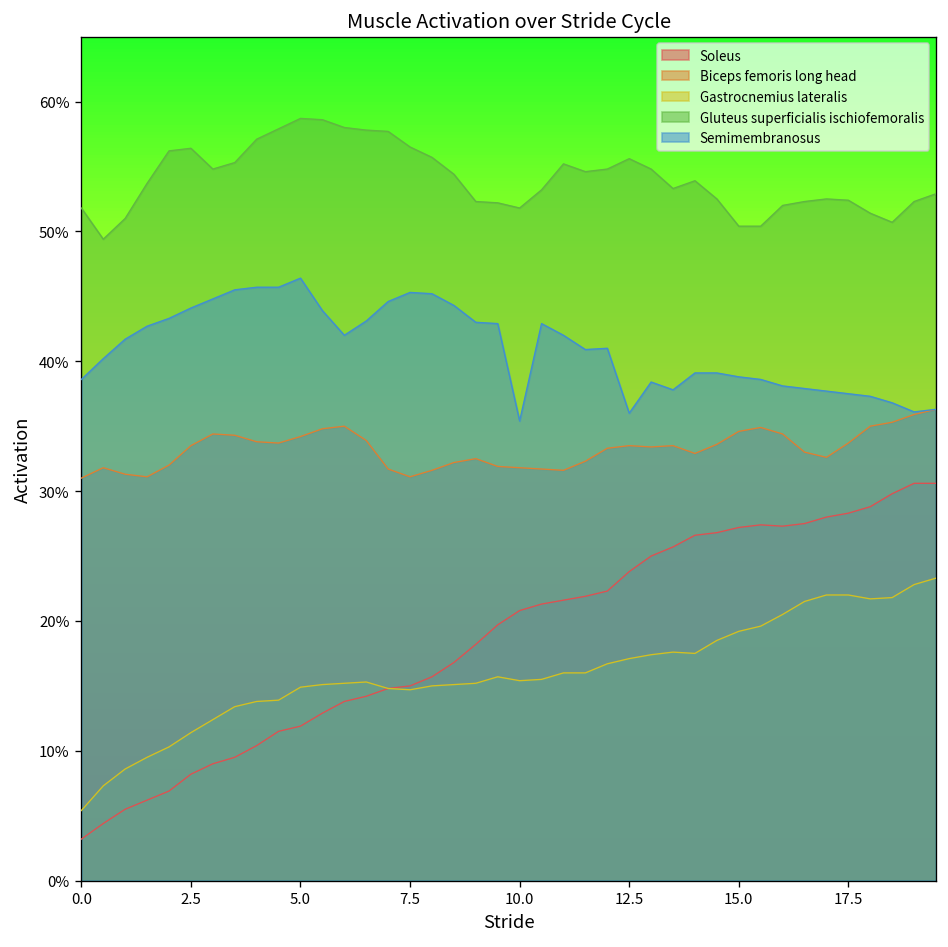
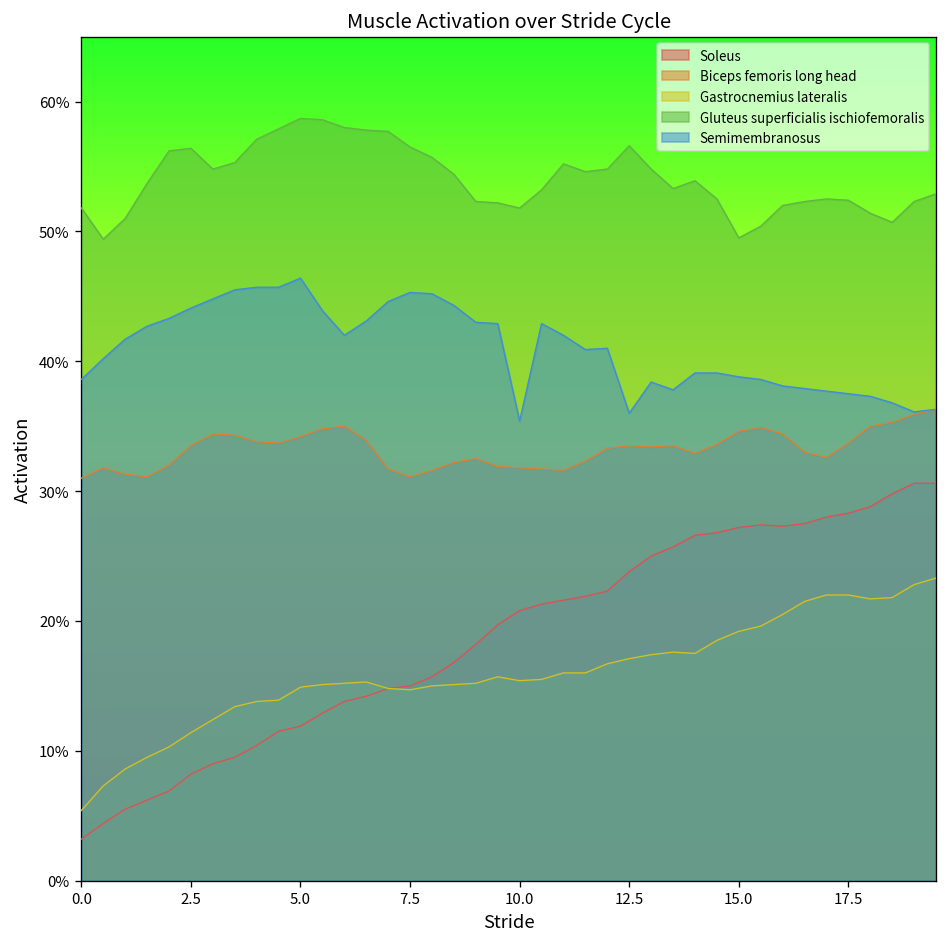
Gluteus superficialis ischiofemoralis, 12.5: 55.6% -> 56.6%
Gluteus superficialis ischiofemoralis, 15.0: 50.4% -> 49.5%
